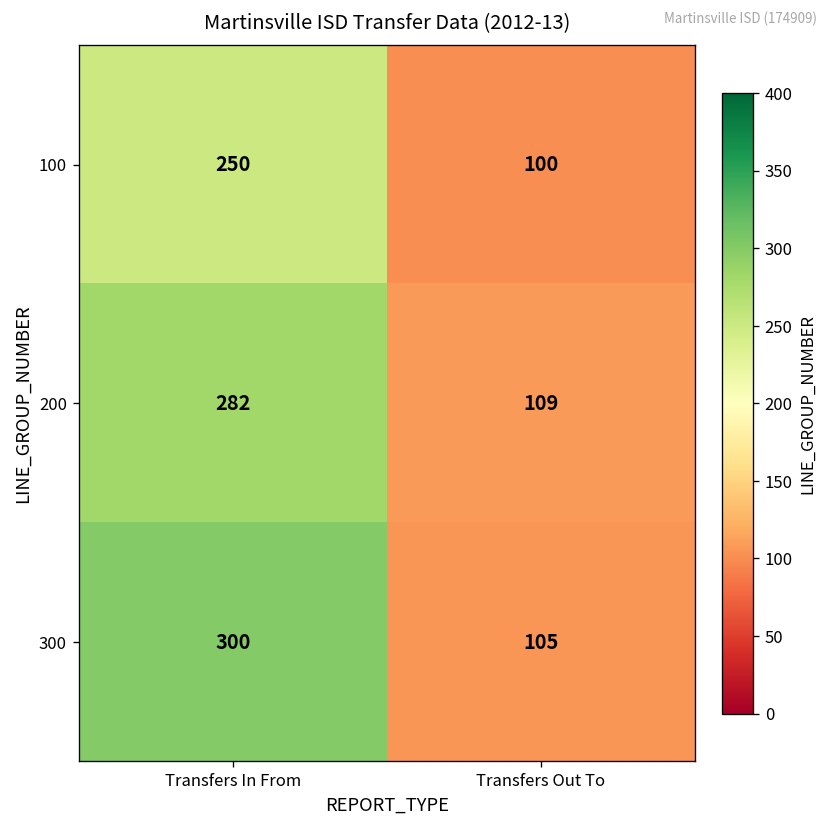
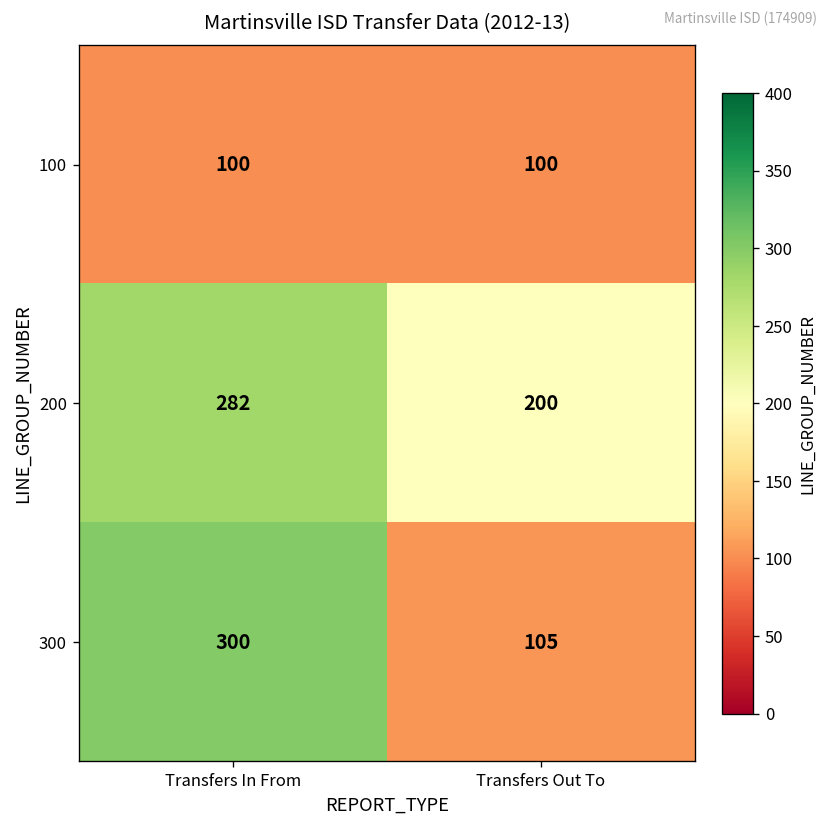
100, Transfers In From: 250 -> 100
200, Transfers Out To: 109 -> 200
